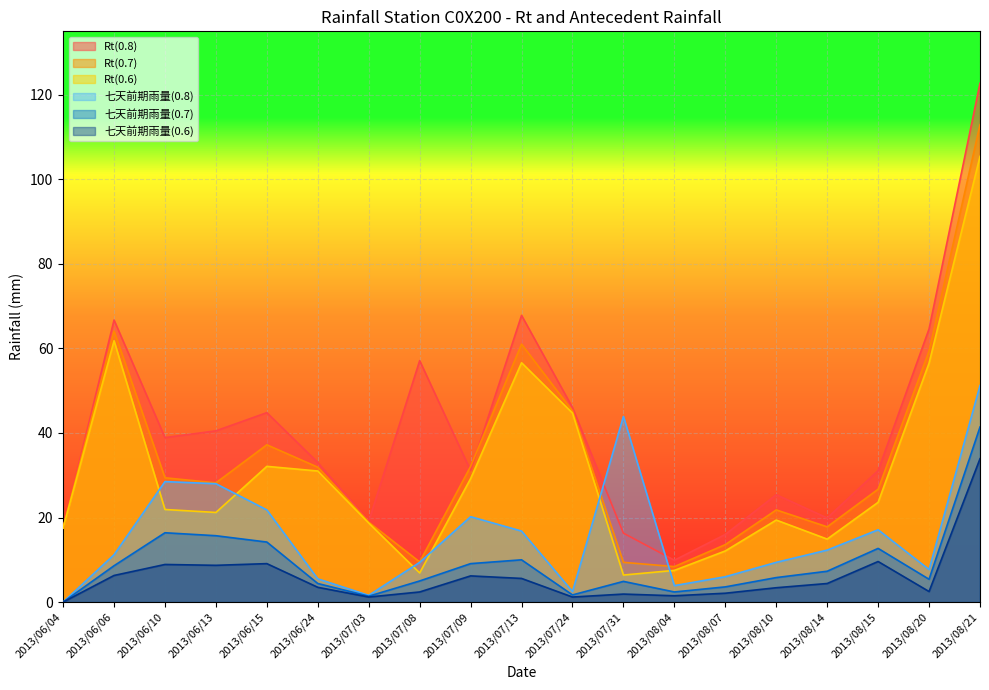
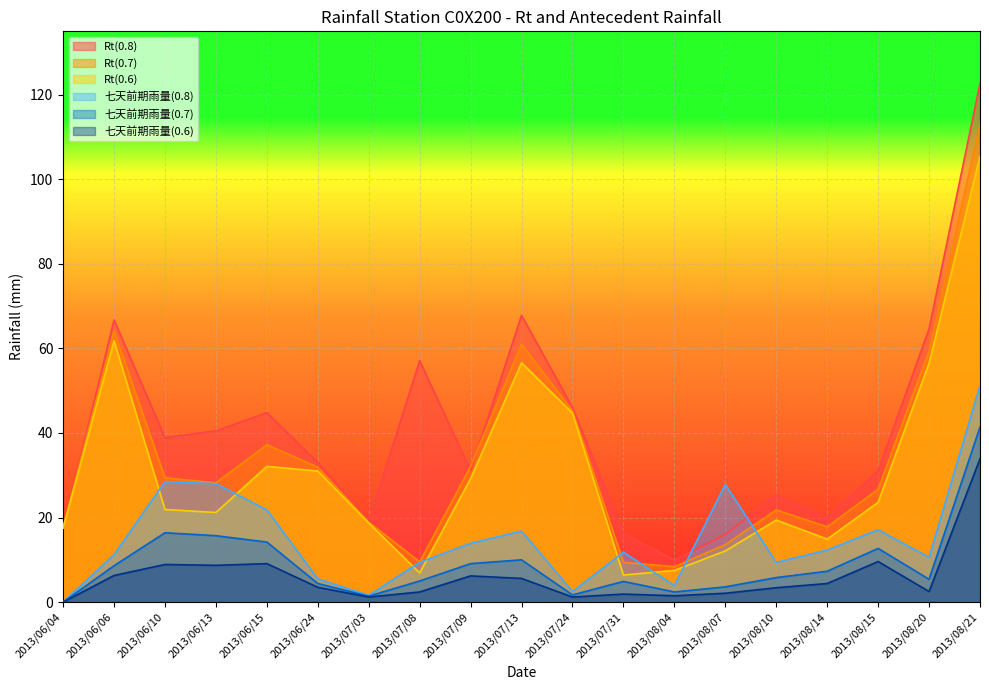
七天前期雨量(0.8), 2013/07/09: 20 -> 14
七天前期雨量(0.8), 2013/07/31: 44 -> 12
七天前期雨量(0.8), 2013/08/07: 6 -> 28
七天前期雨量(0.8), 2013/08/20: 8 -> 11
